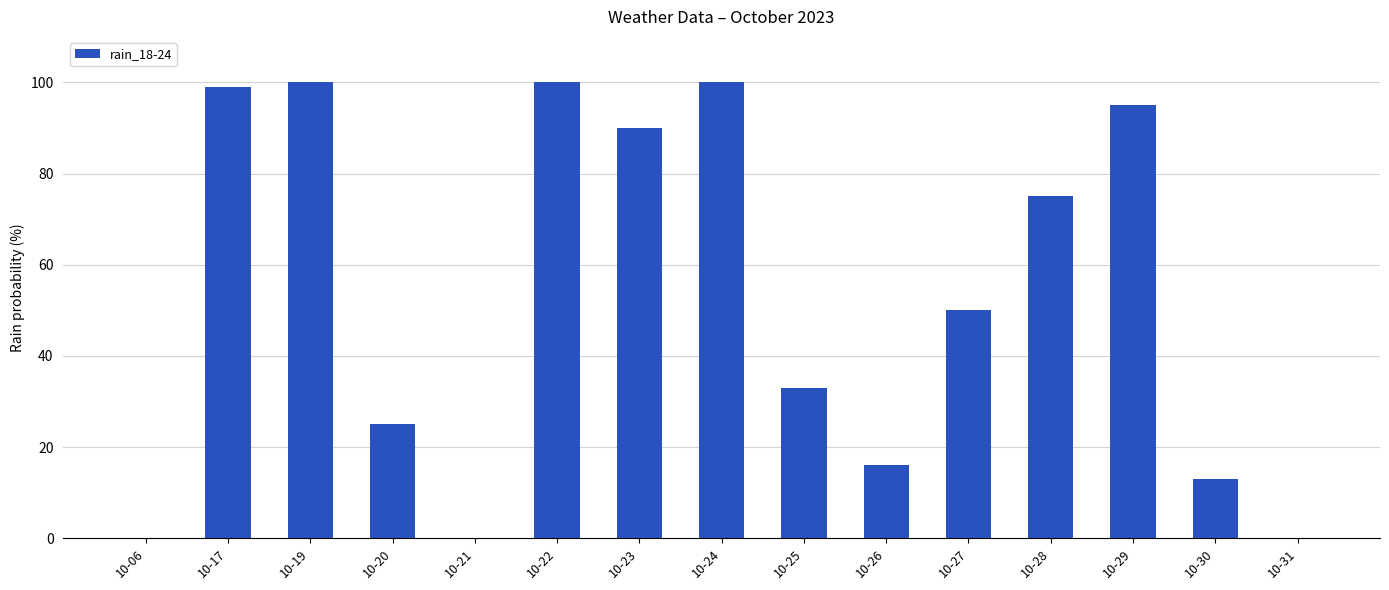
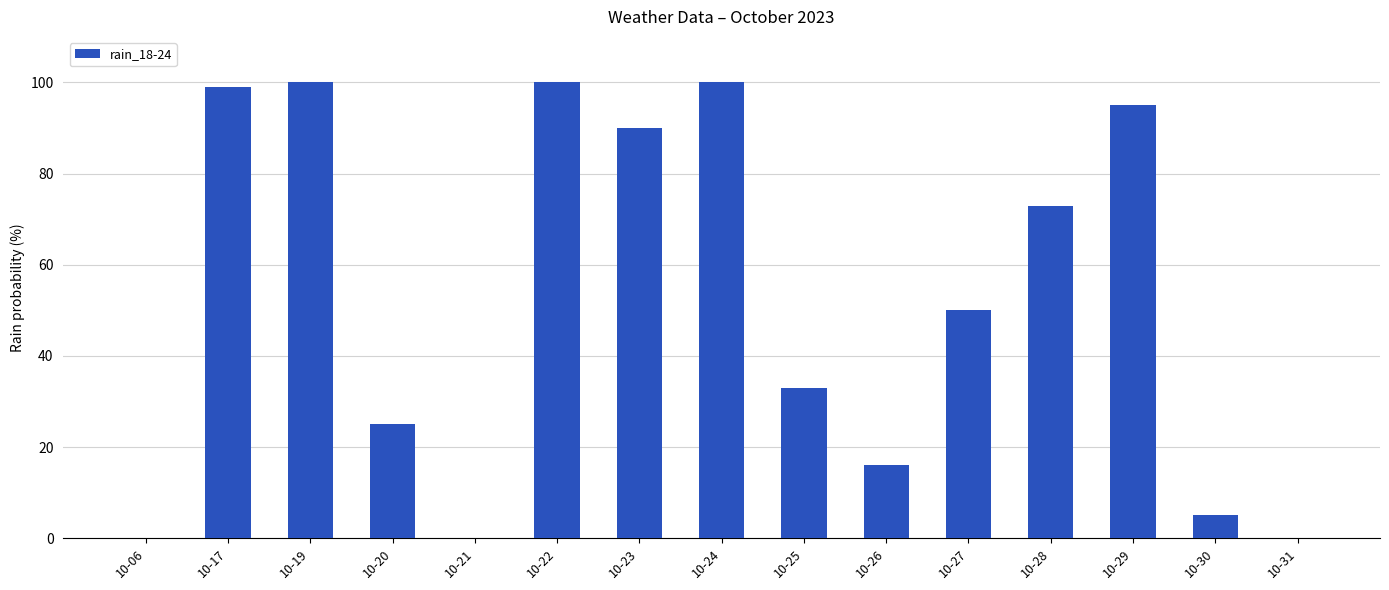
10-28: 75 -> 73
10-30: 13 -> 5
